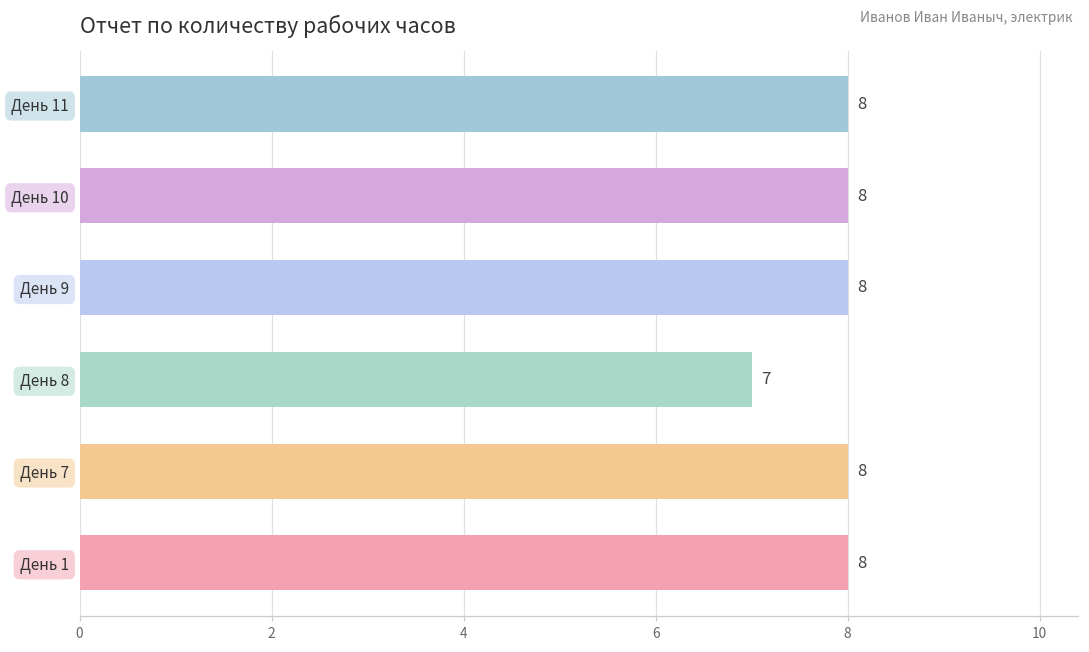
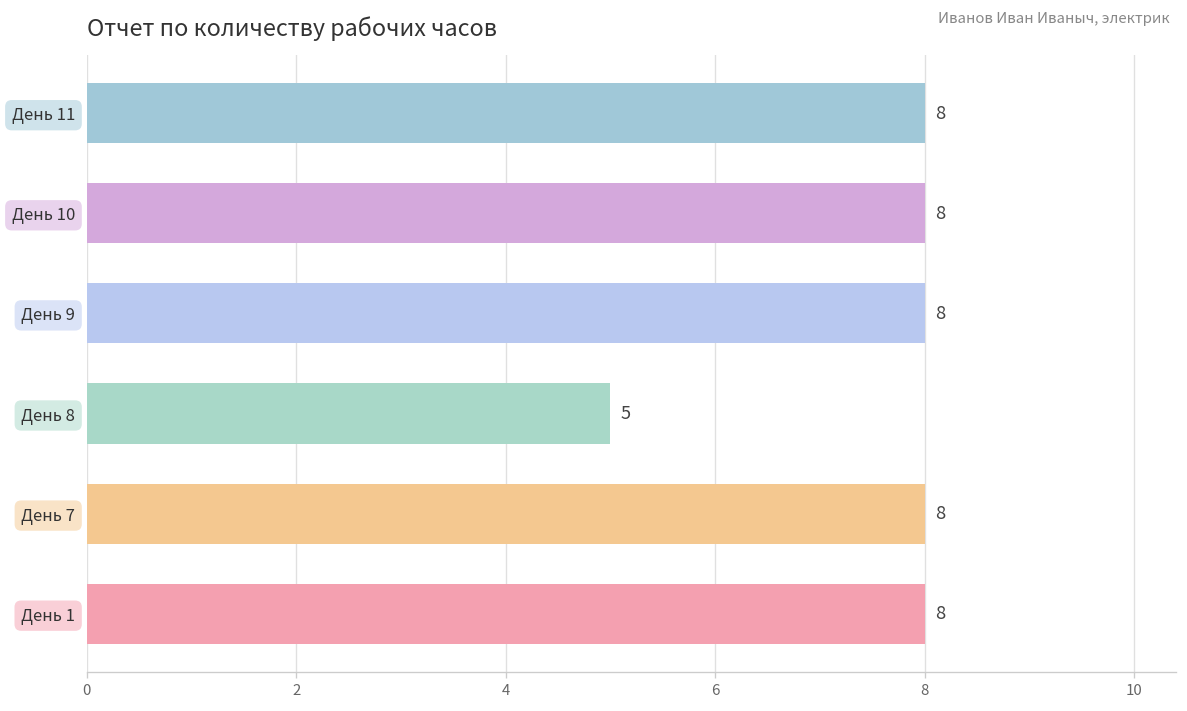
День 8: 7 -> 5
